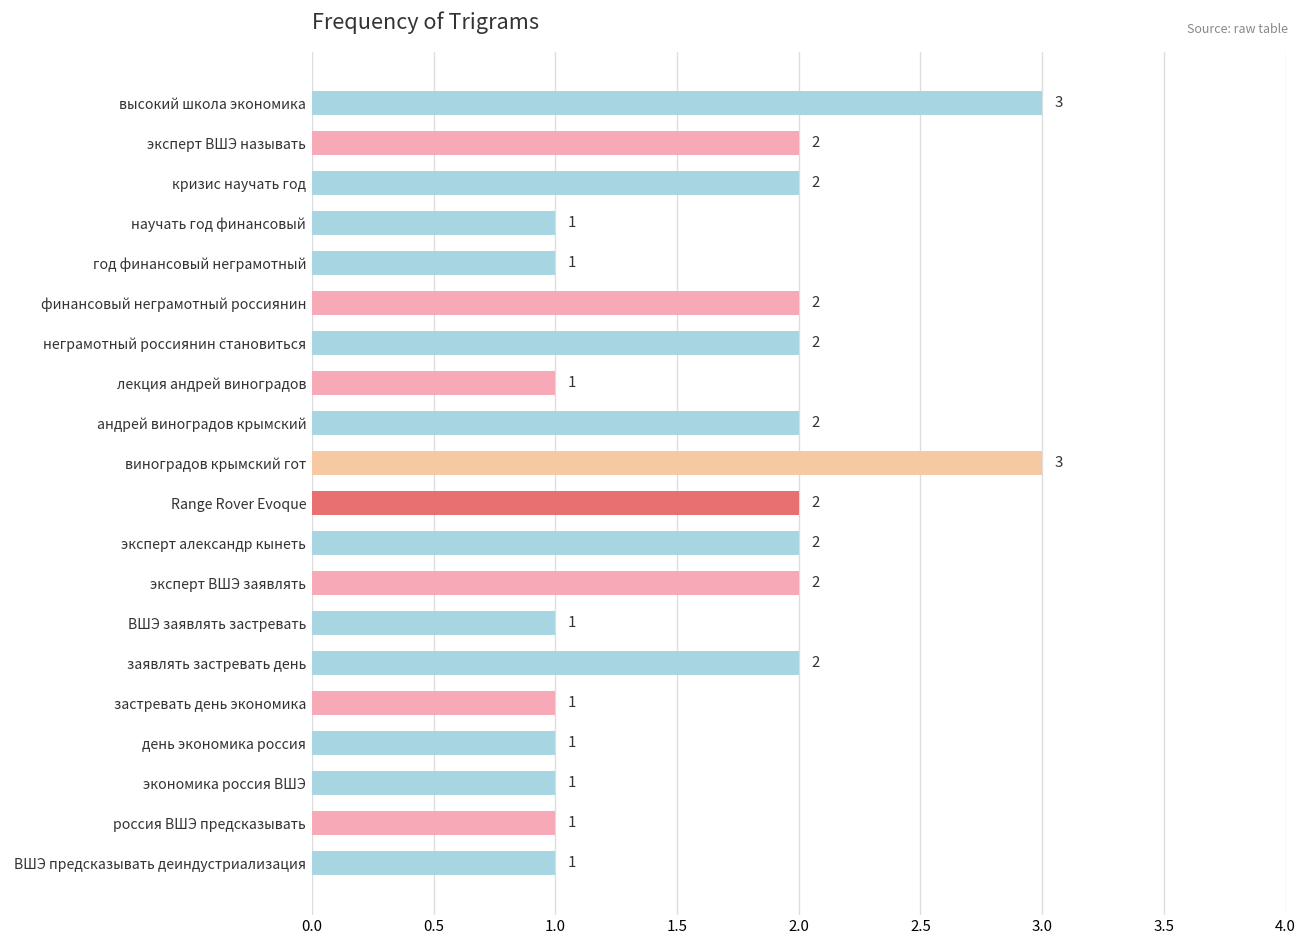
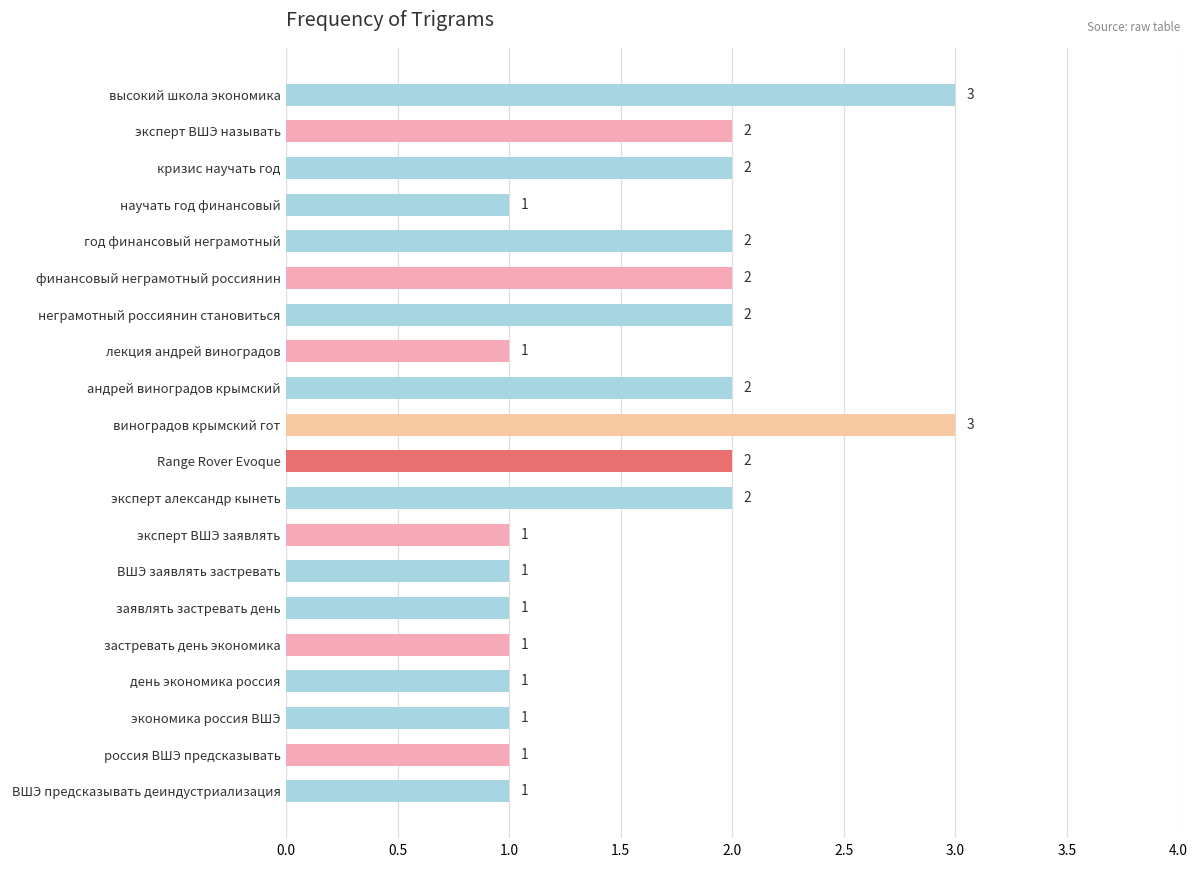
год финансовый неграмотный: 1 -> 2
эксперт ВШЭ заявлять: 2 -> 1
заявлять застревать день: 2 -> 1
